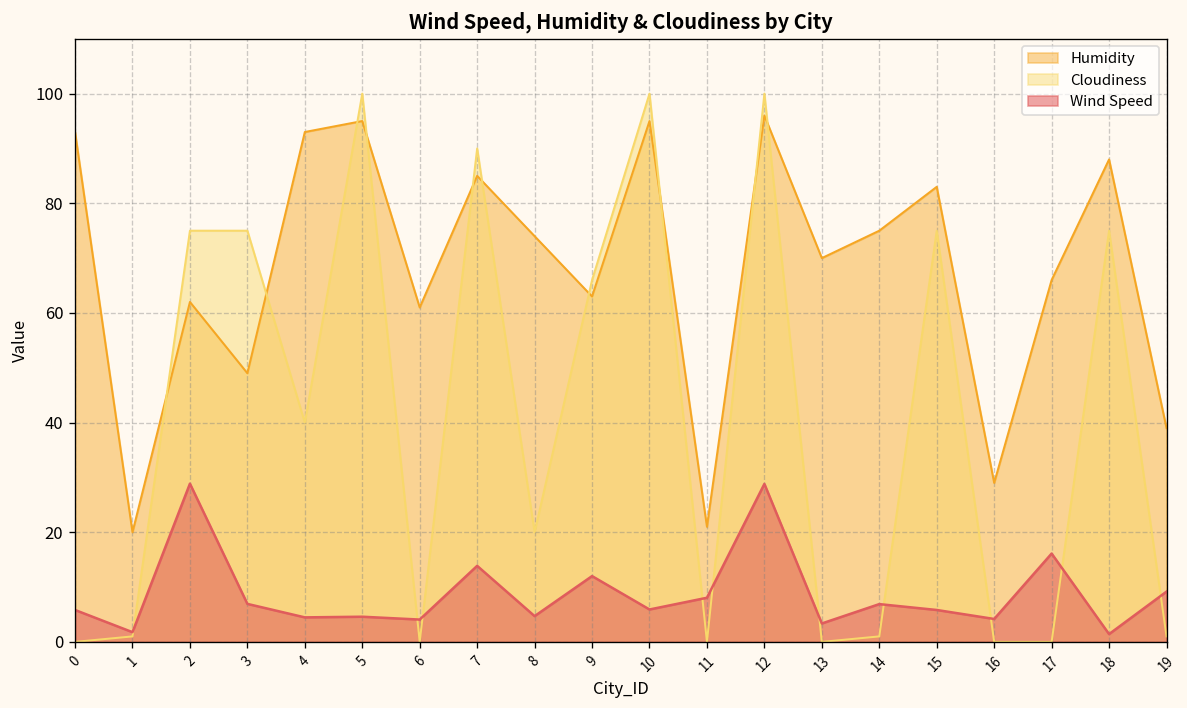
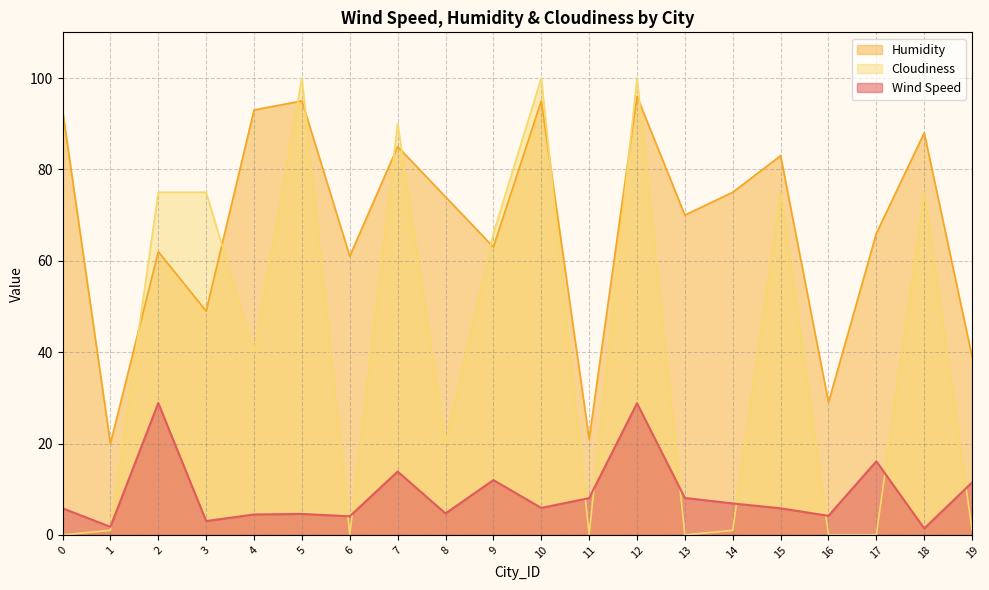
Wind Speed, 3: 7 -> 3
Wind Speed, 13: 3 -> 8
Wind Speed, 19: 9 -> 11
